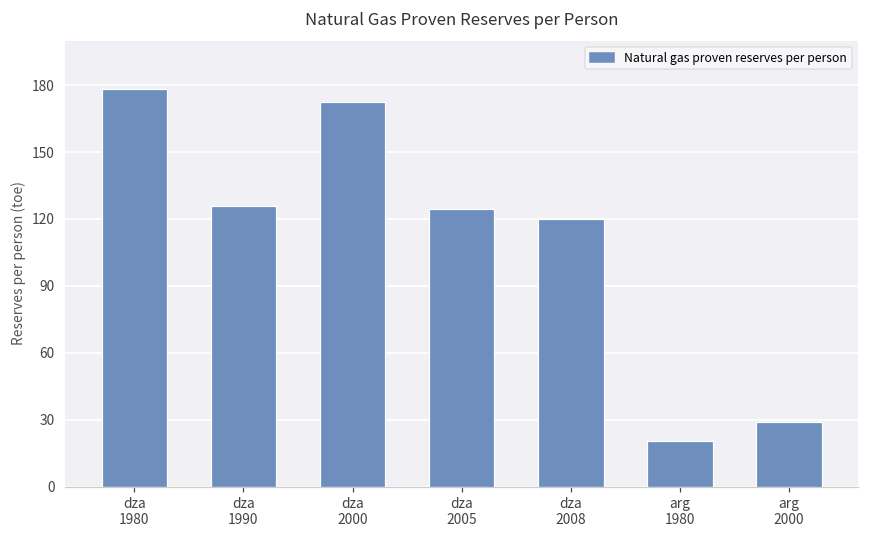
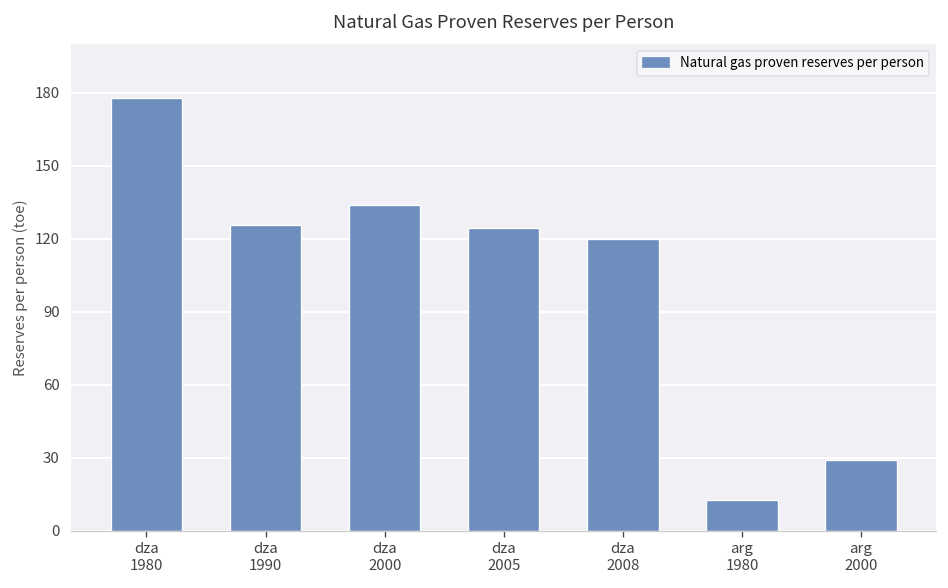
dza 2000: 172 -> 134
arg 1980: 20 -> 13
